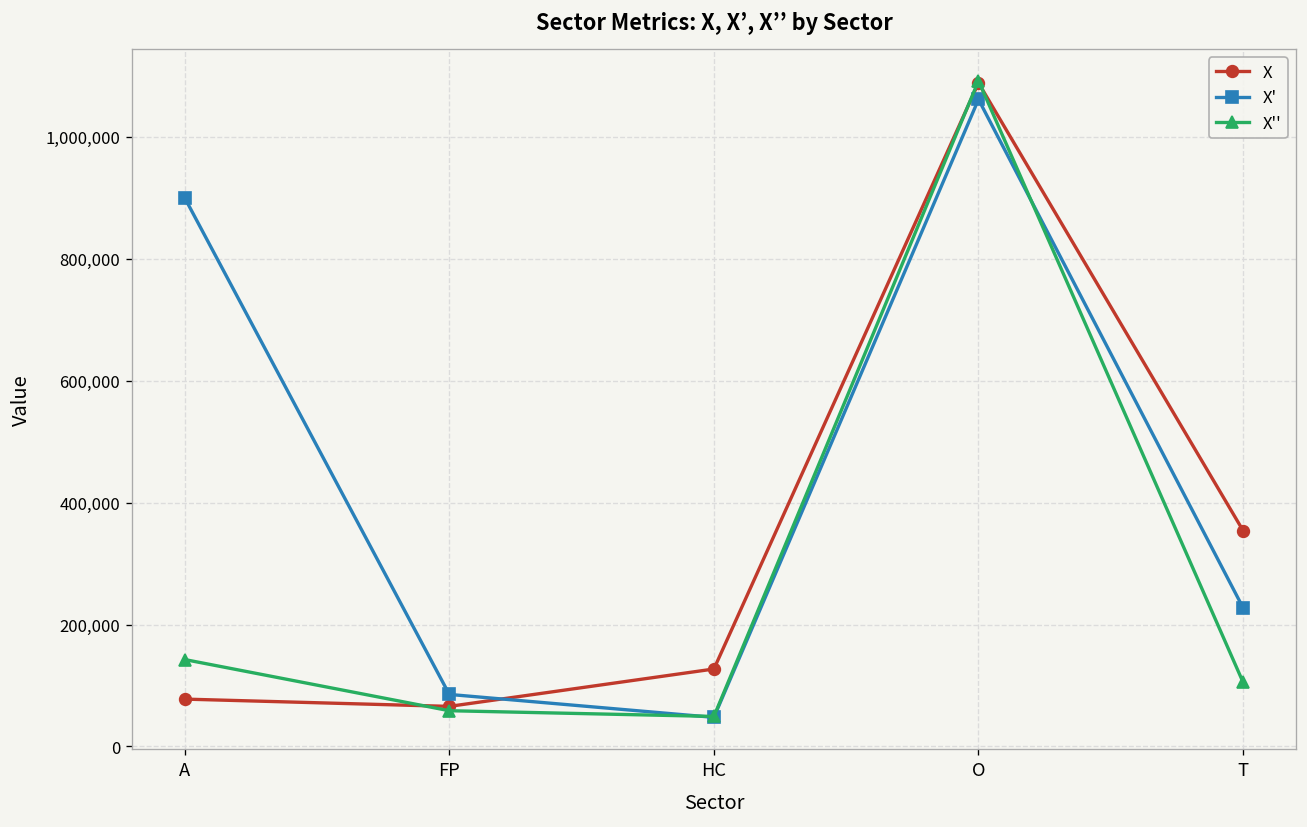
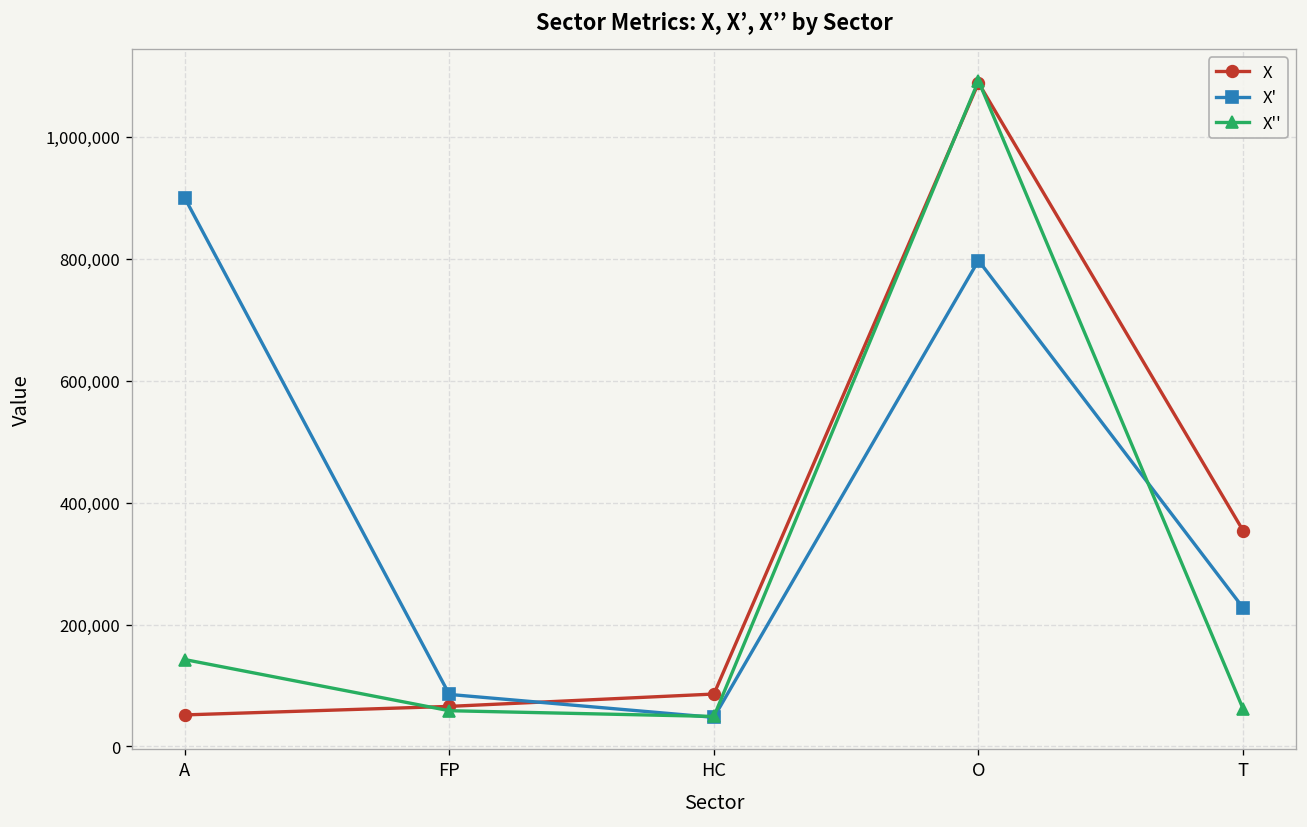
X, A: 80,000 -> 50,000
X, HC: 130,000 -> 90,000
X', O: 1,060,000 -> 800,000
X'', T: 110,000 -> 60,000
